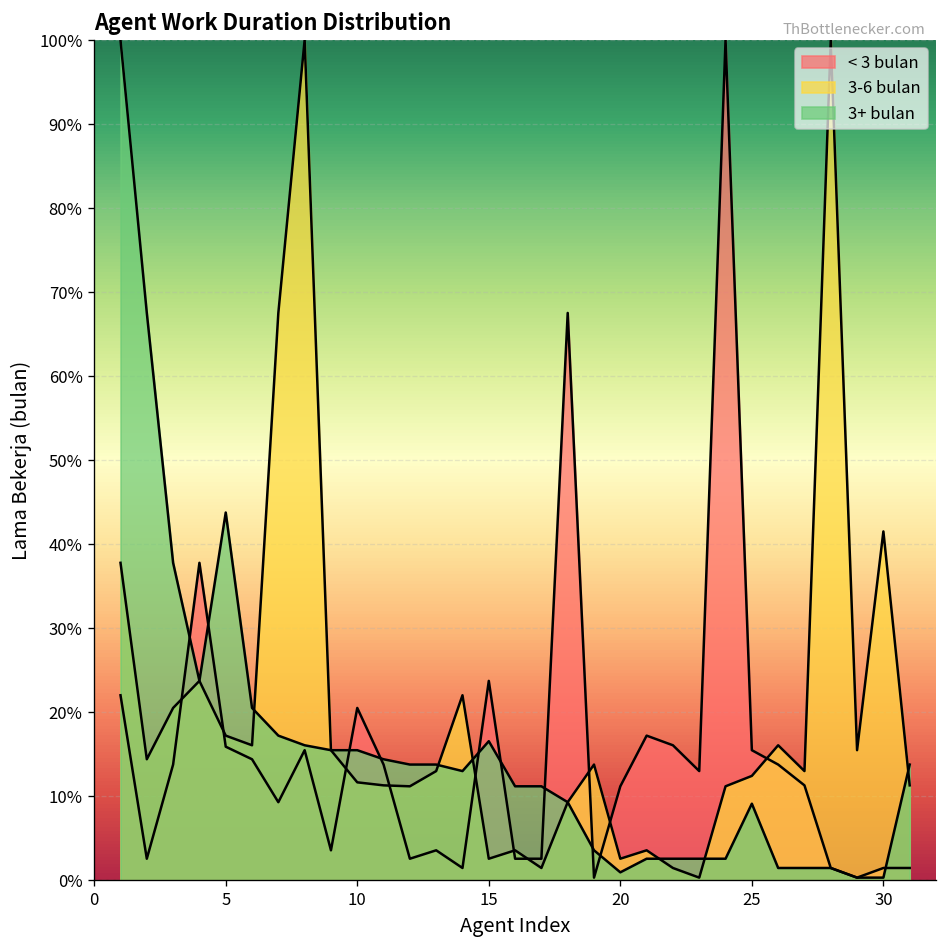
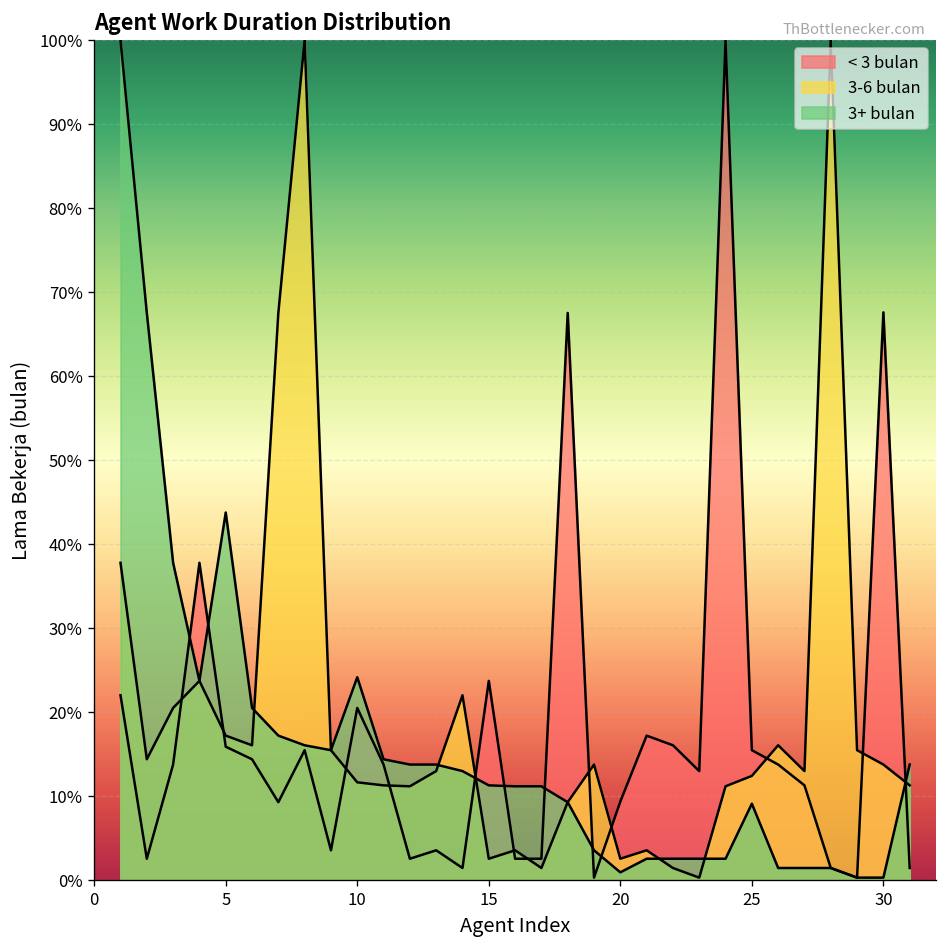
3+ bulan, 10: 16% -> 24%
3+ bulan, 15: 17% -> 11%
< 3 bulan, 20: 11% -> 9%
< 3 bulan, 30: 1% -> 68%
3-6 bulan, 30: 42% -> 14%
